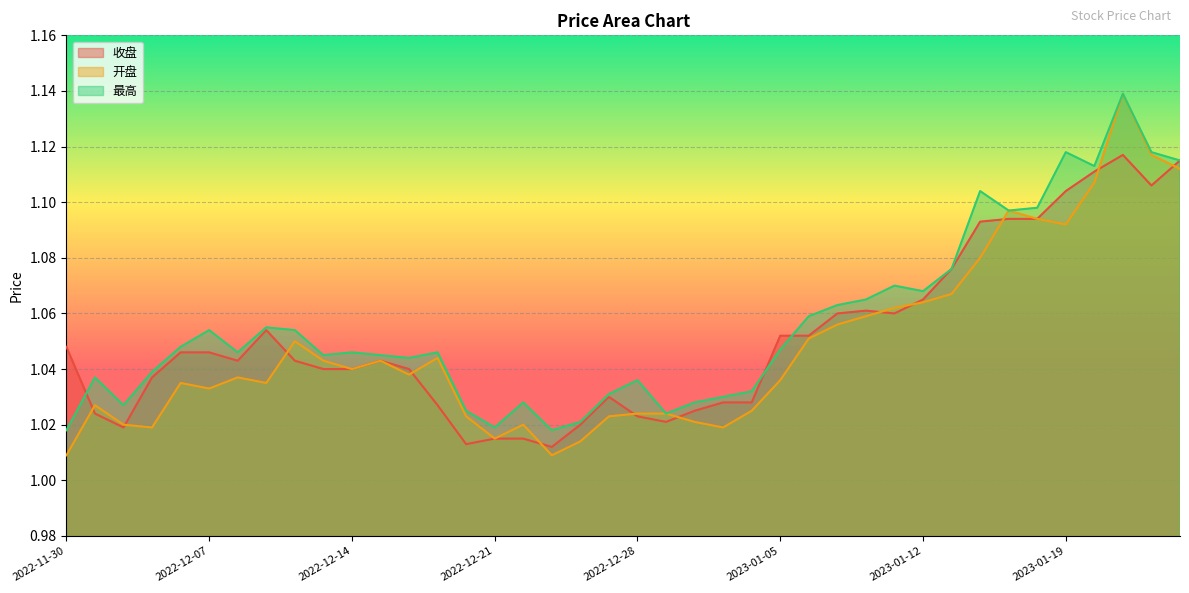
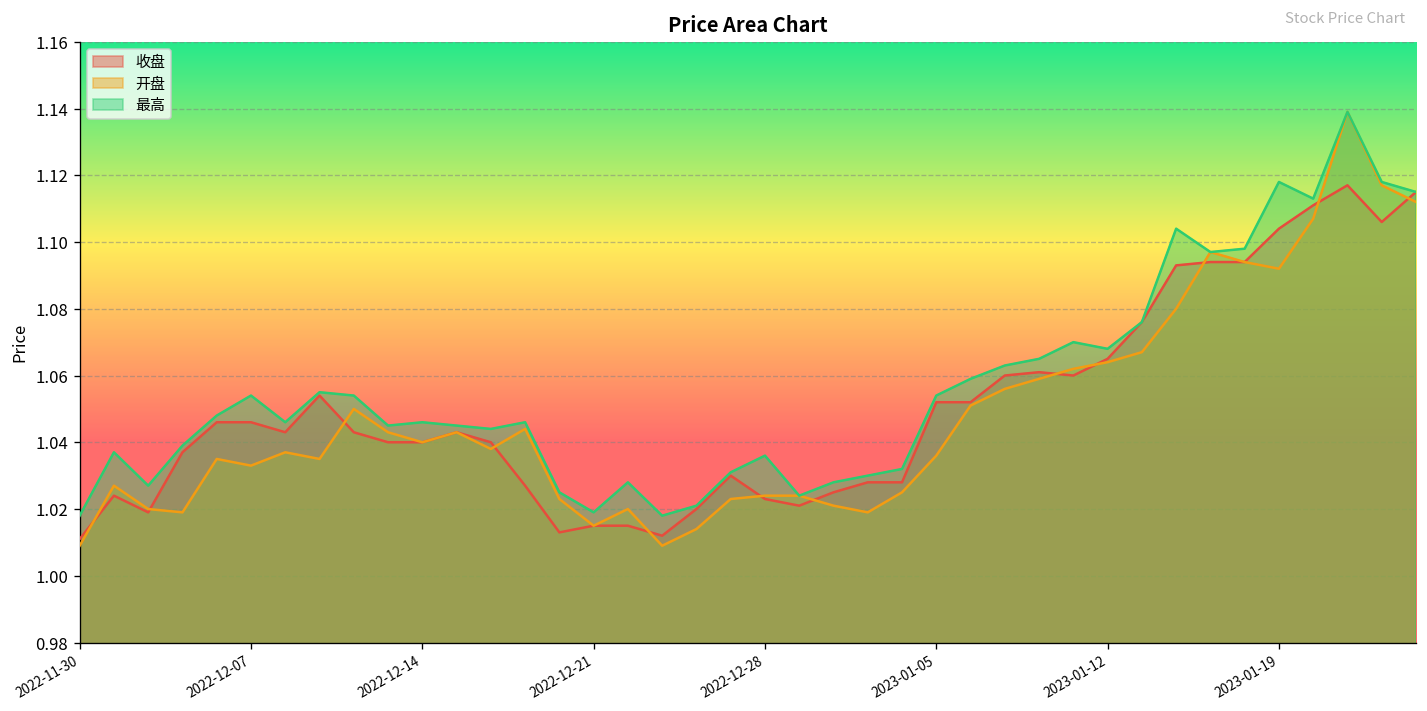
收盘, 2022-11-30: 1.048 -> 1.011
最高, 2023-01-05: 1.047 -> 1.054
